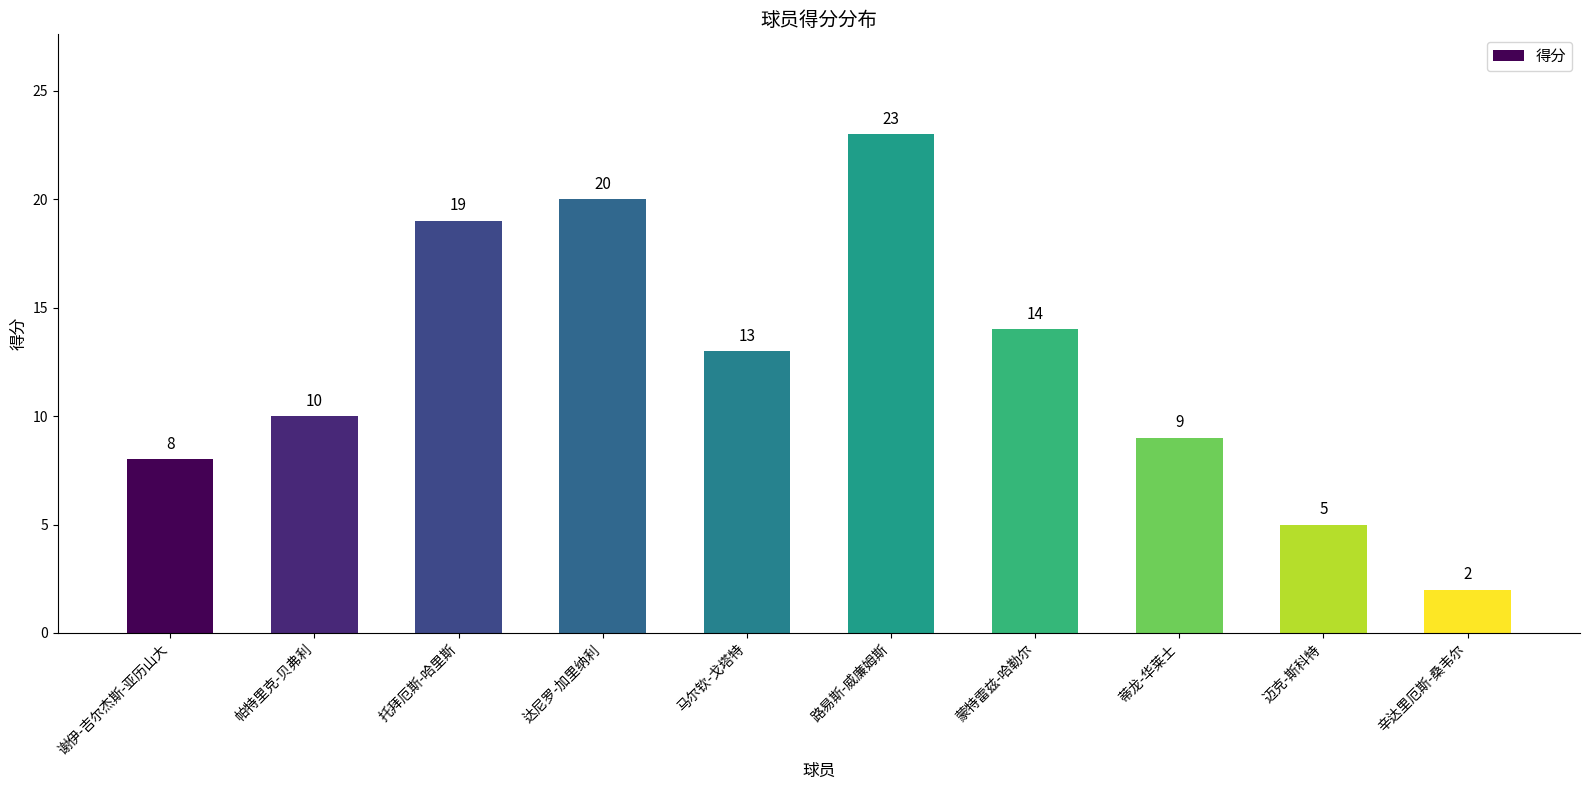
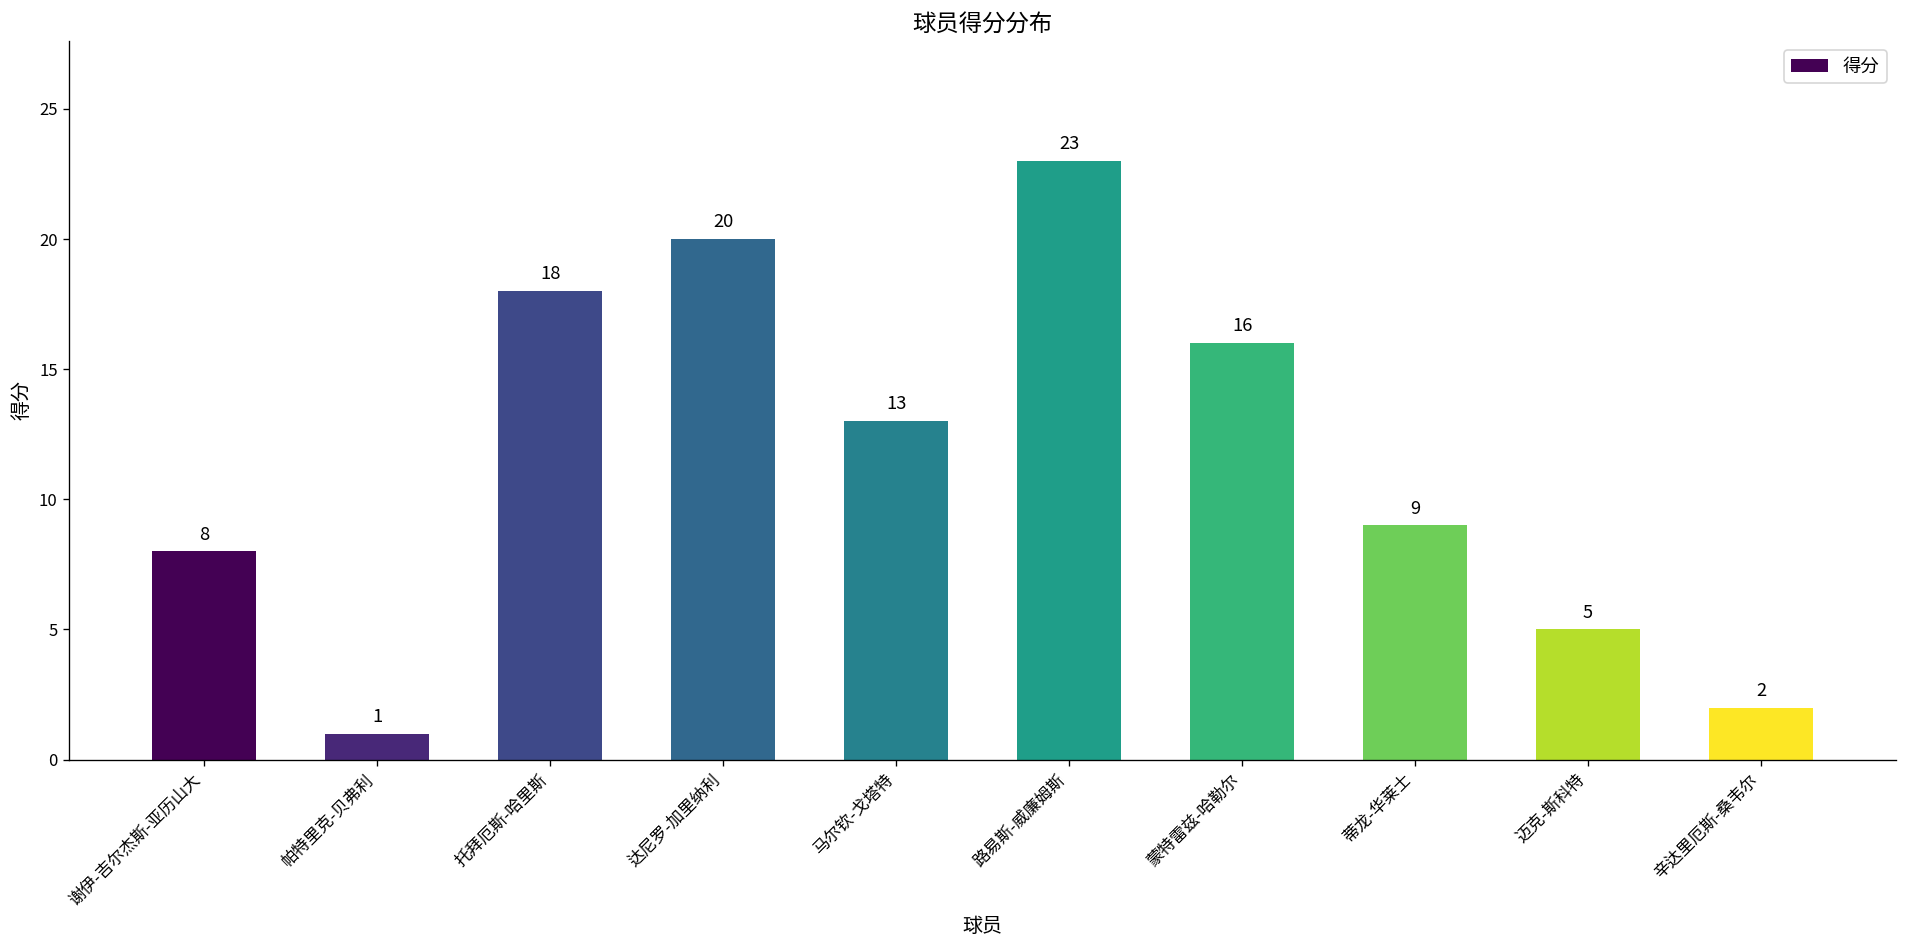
帕特里克-贝弗利: 10 -> 1
托拜厄斯-哈里斯: 19 -> 18
蒙特雷兹-哈勒尔: 14 -> 16
